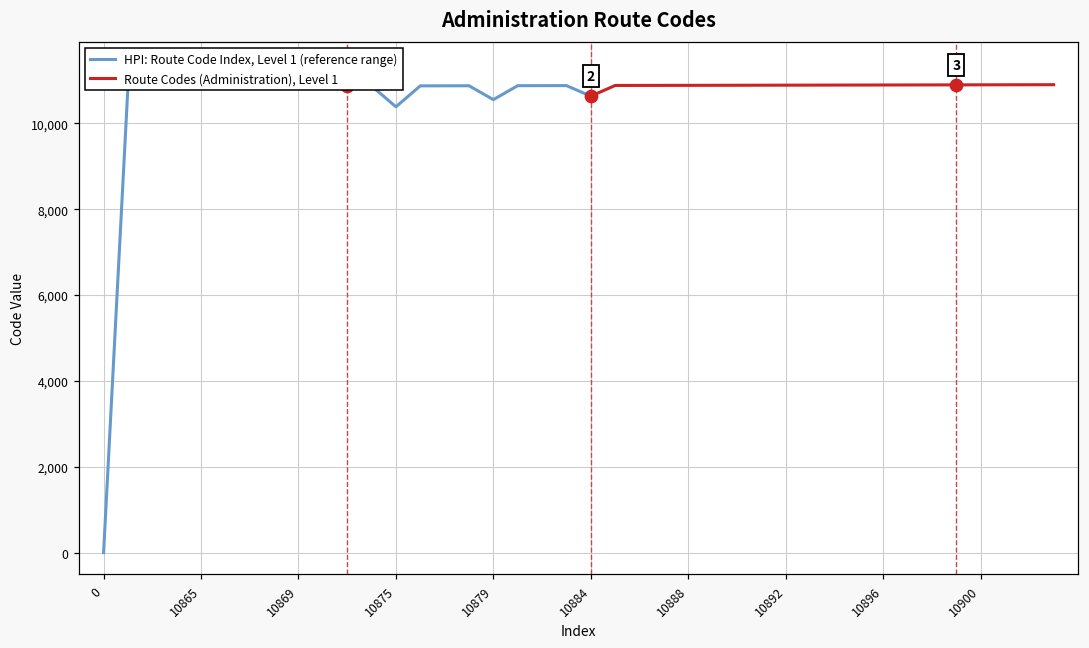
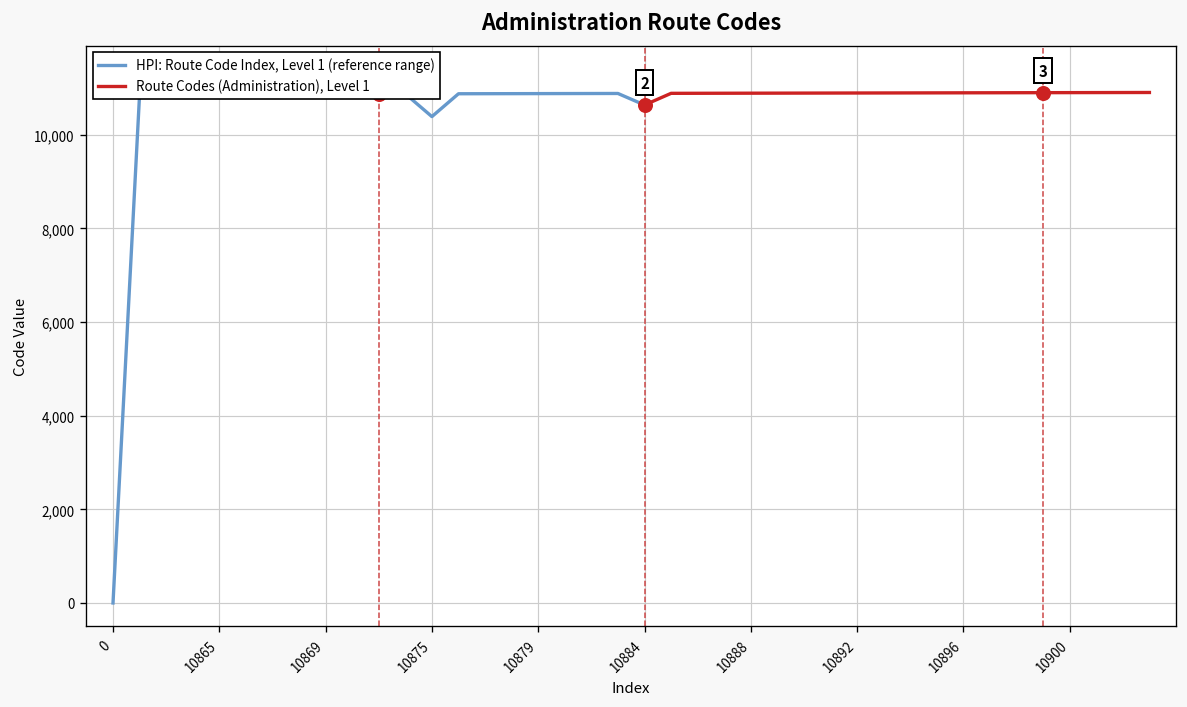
HPI: Route Code Index, Level 1 (reference range), 10879: 10,600 -> 10,900
